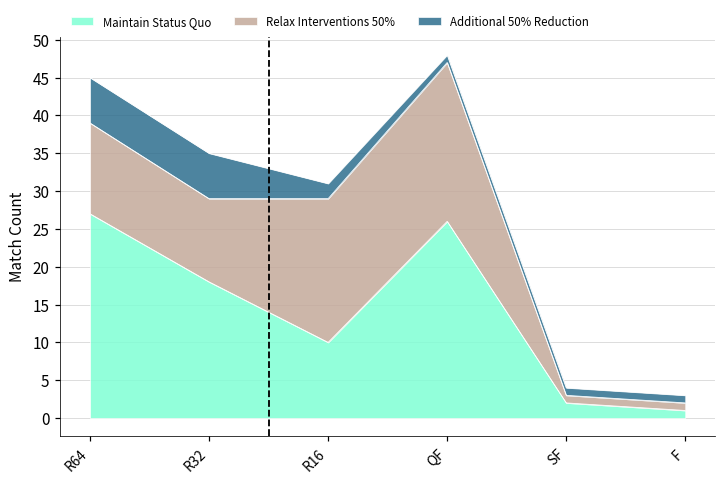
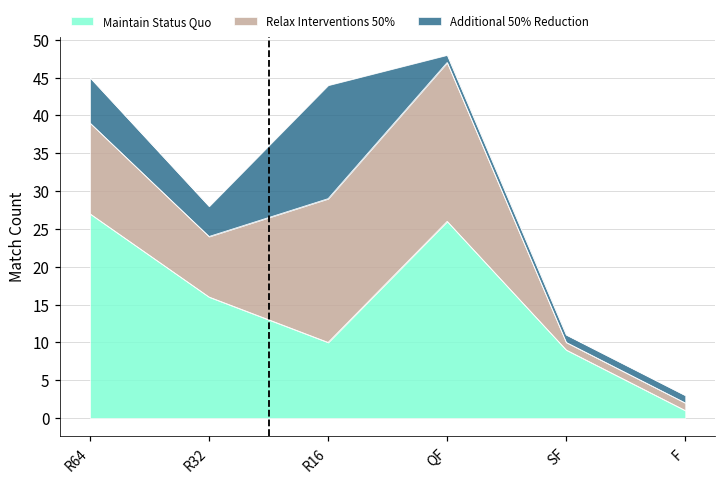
Maintain Status Quo, R32: 18 -> 16
Relax Interventions 50%, R32: 11 -> 8
Additional 50% Reduction, R32: 6 -> 4
Additional 50% Reduction, R16: 2 -> 15
Maintain Status Quo, SF: 2 -> 9
